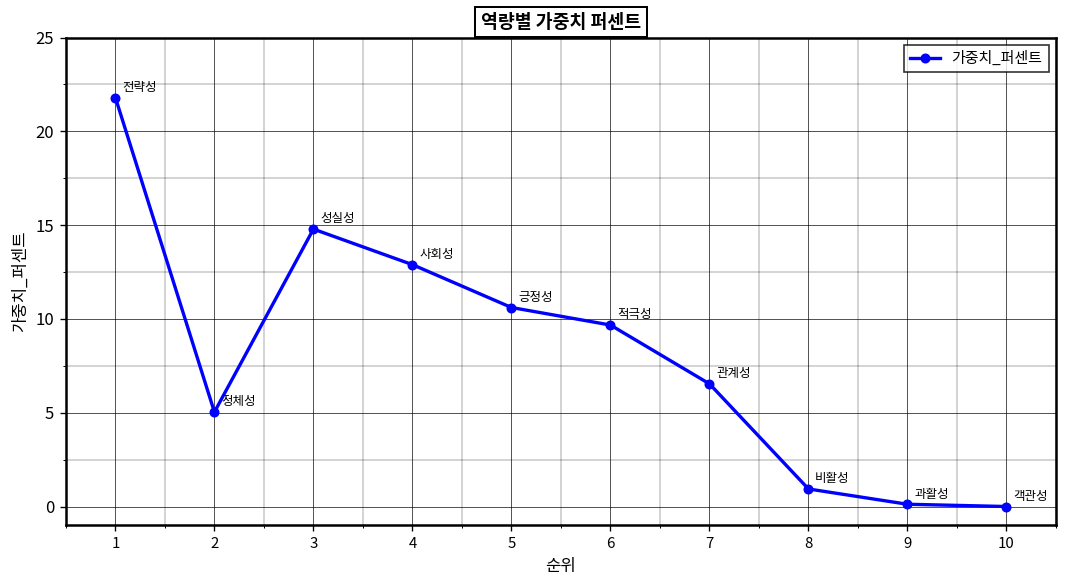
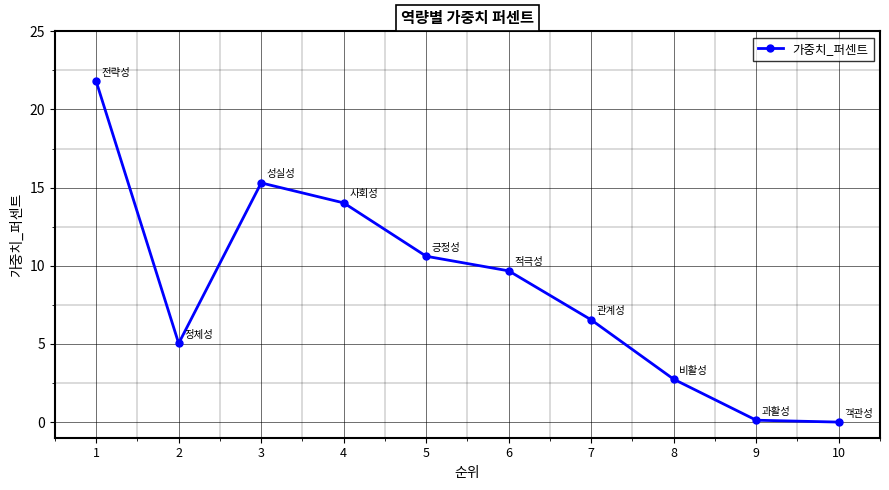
3: 14.8 -> 15.3
4: 12.9 -> 14.0
8: 0.9 -> 2.7
